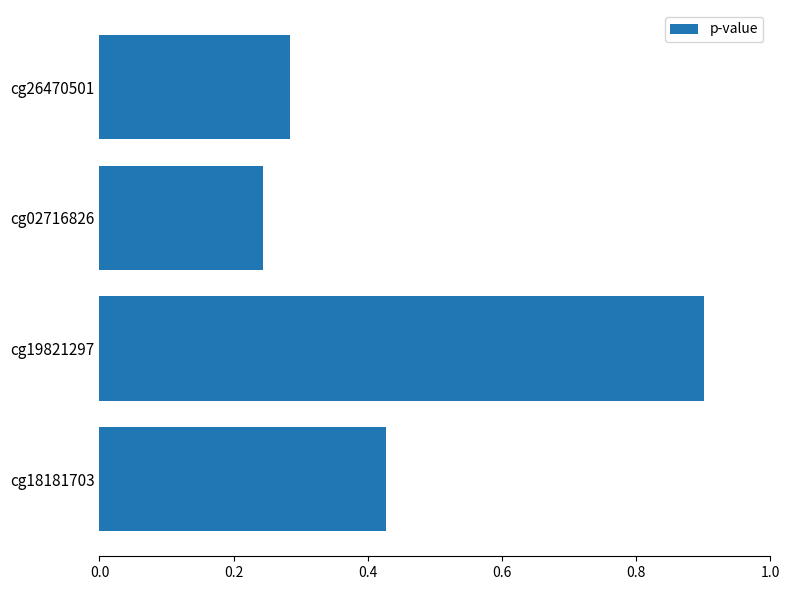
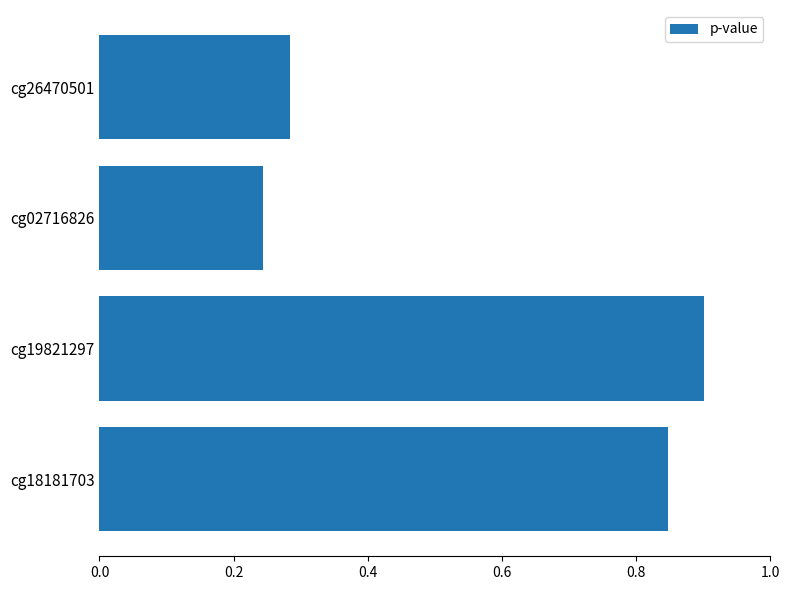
cg18181703: 0.43 -> 0.85
